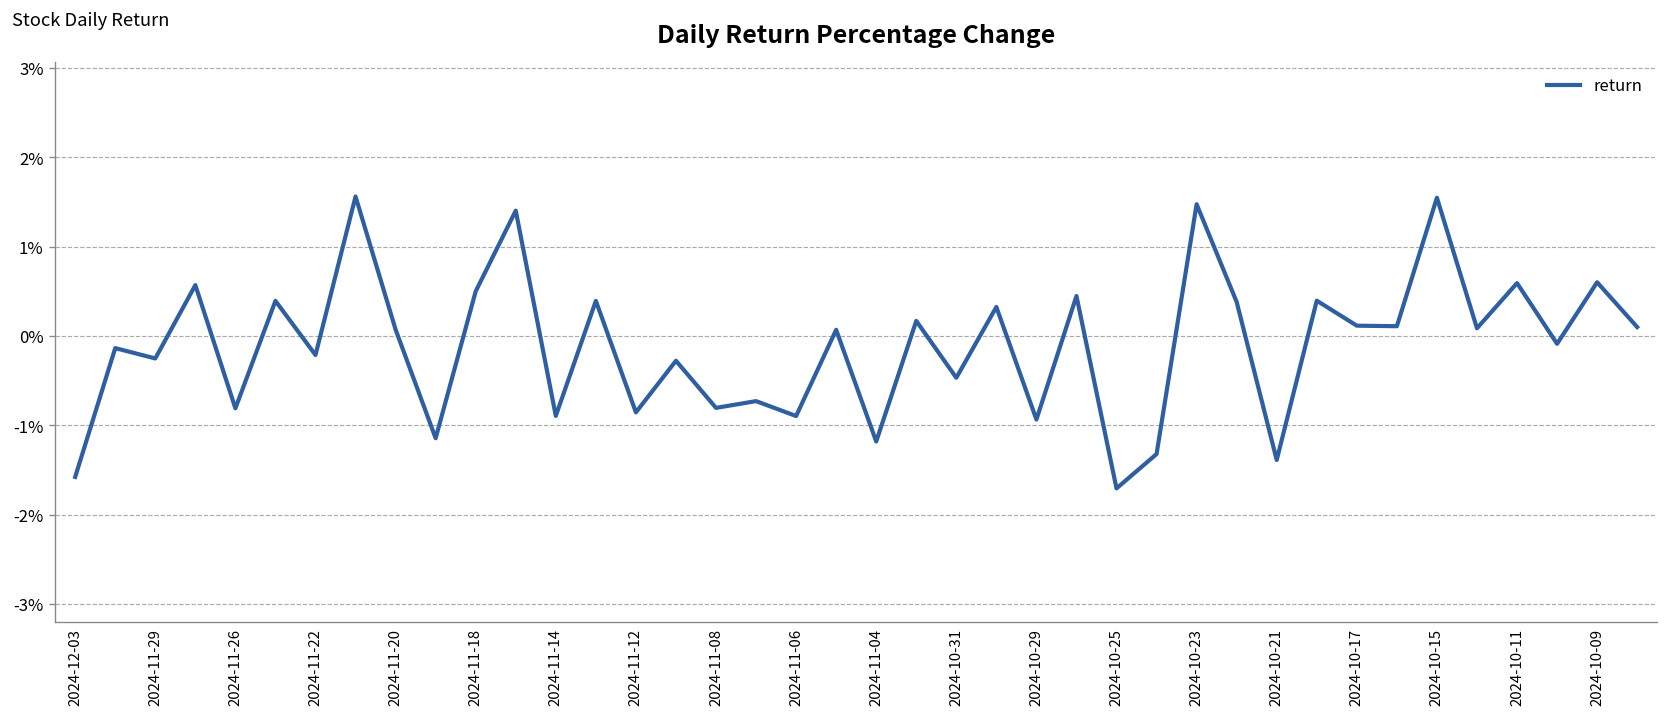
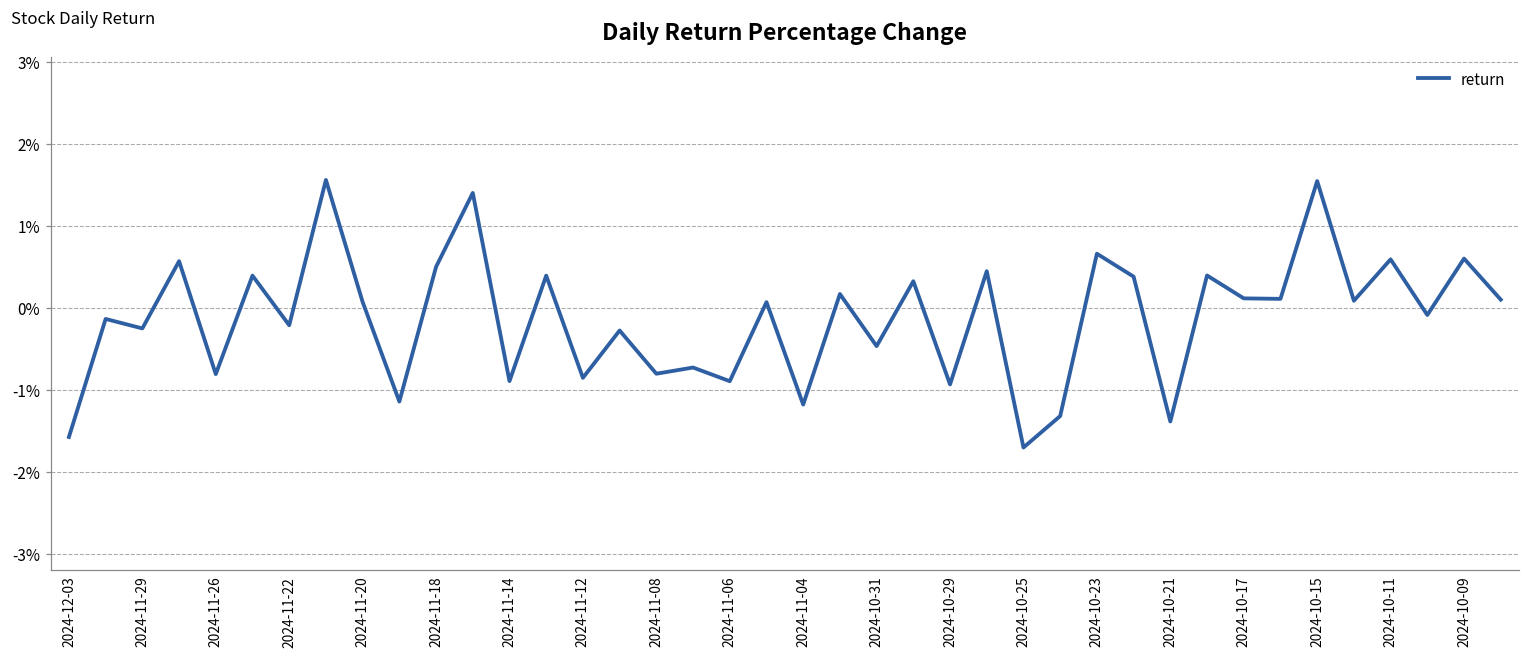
2024-10-23: 1.5% -> 0.7%
